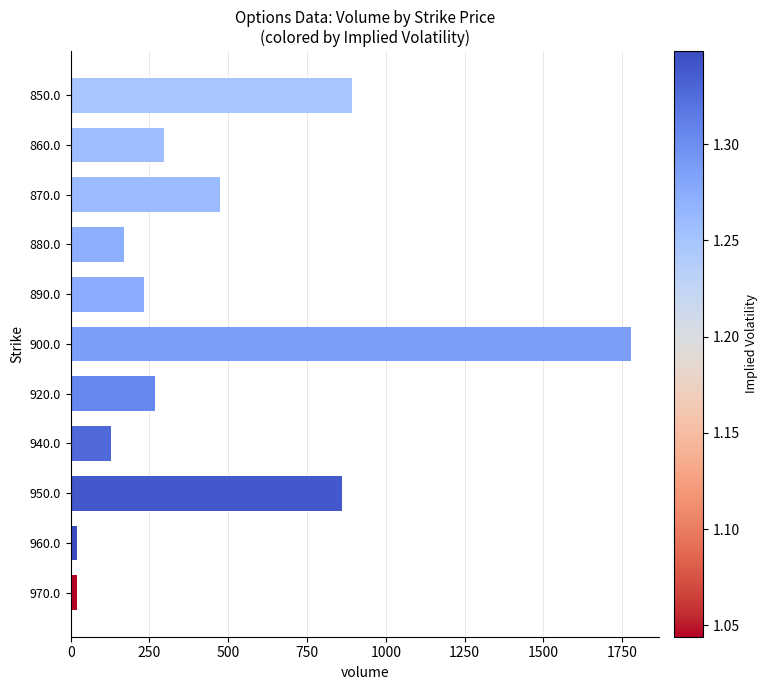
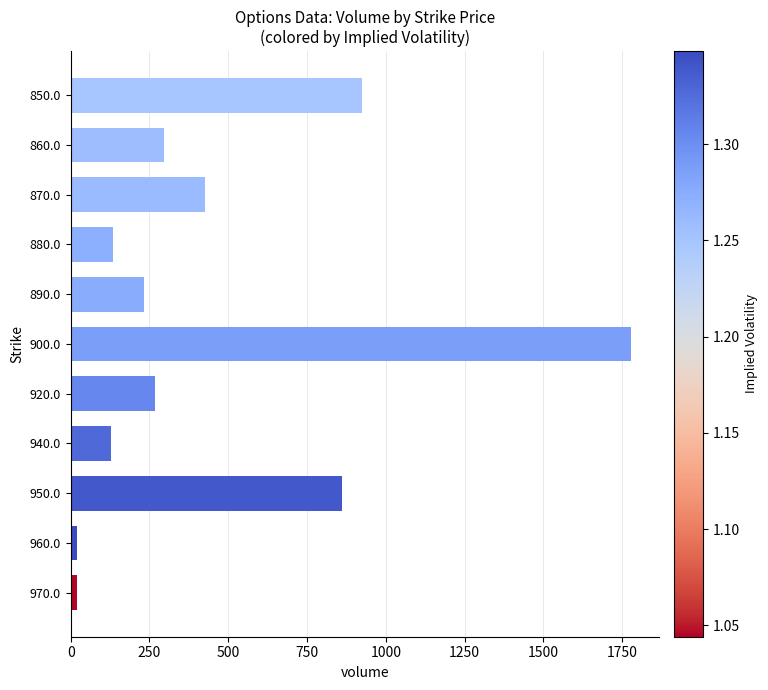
850.0: 890 -> 920
870.0: 470 -> 430
880.0: 170 -> 130
